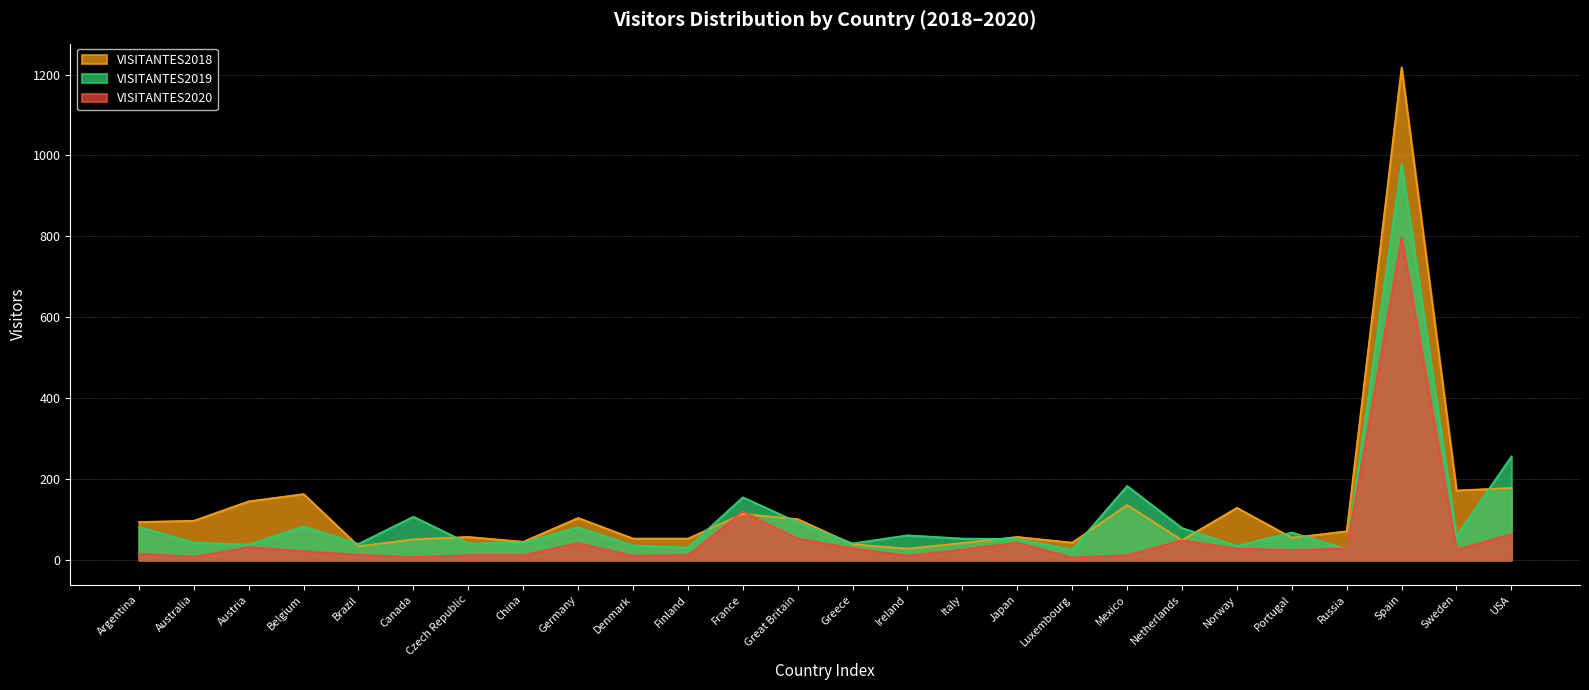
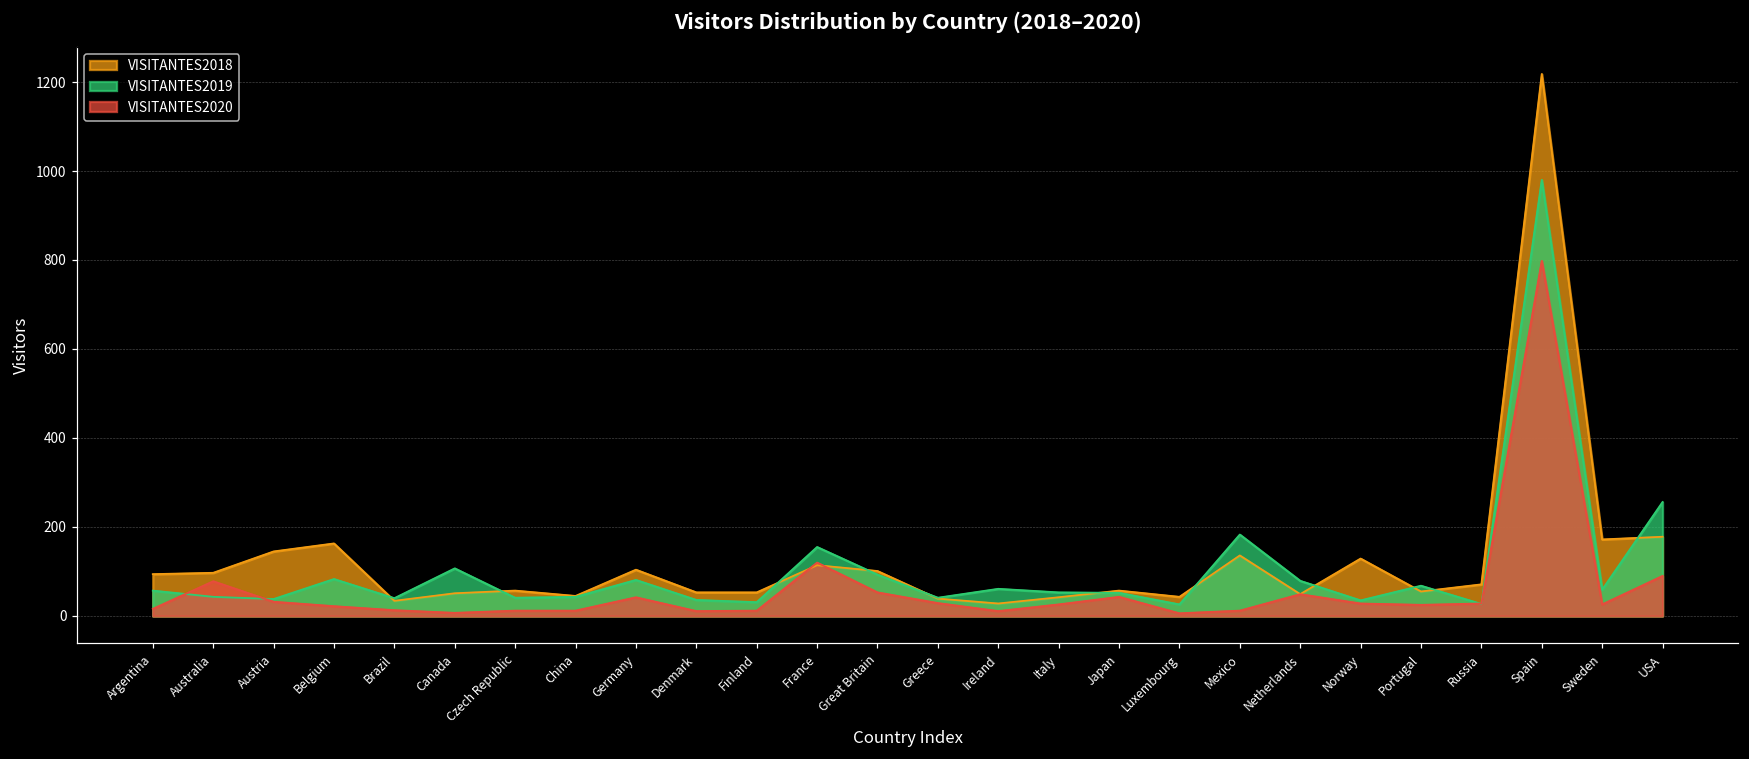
VISITANTES2019, Argentina: 80 -> 60
VISITANTES2020, Australia: 10 -> 80
VISITANTES2020, USA: 60 -> 90
